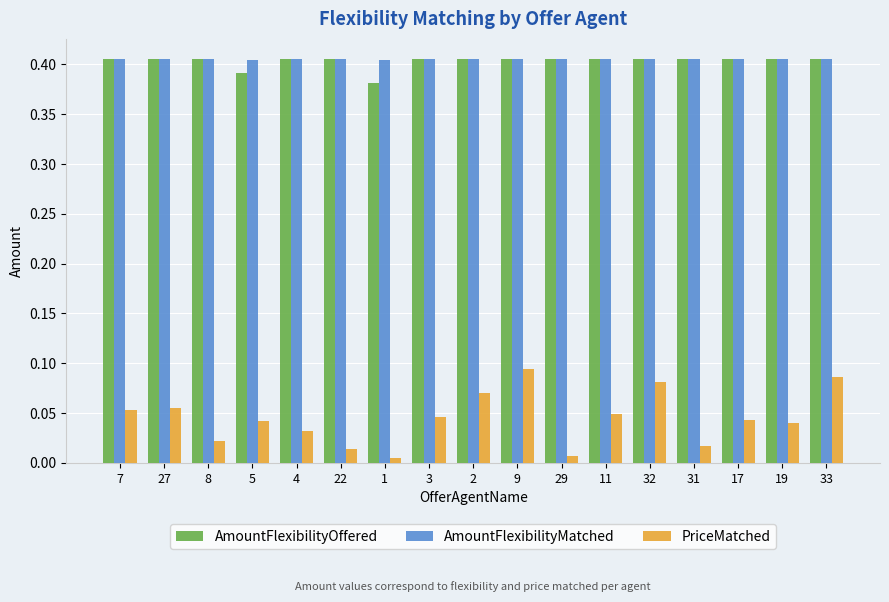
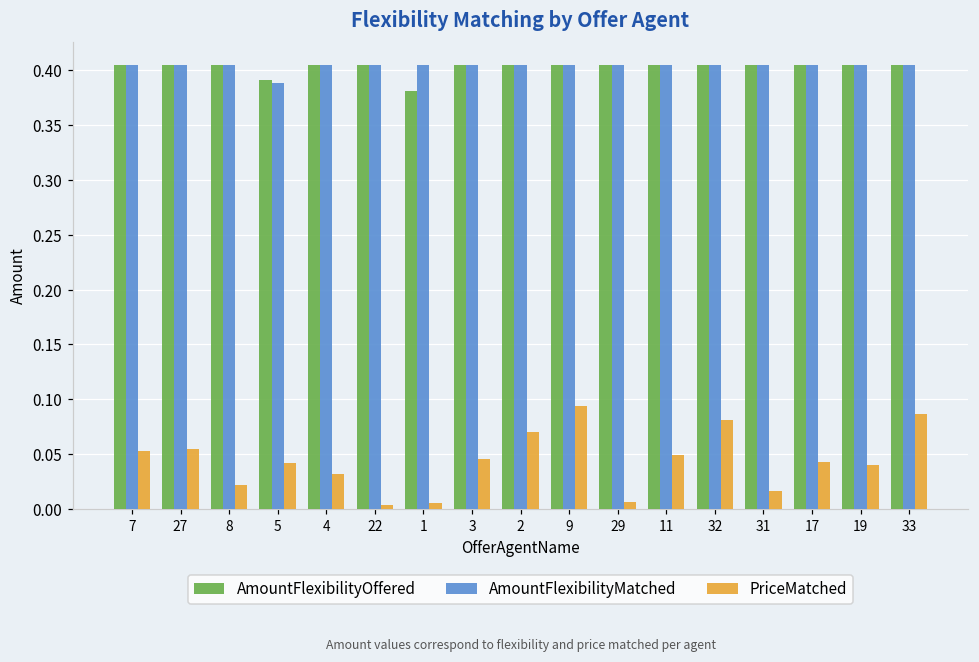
AmountFlexibilityMatched, 5: 0.40 -> 0.39
PriceMatched, 22: 0.01 -> 0.00
